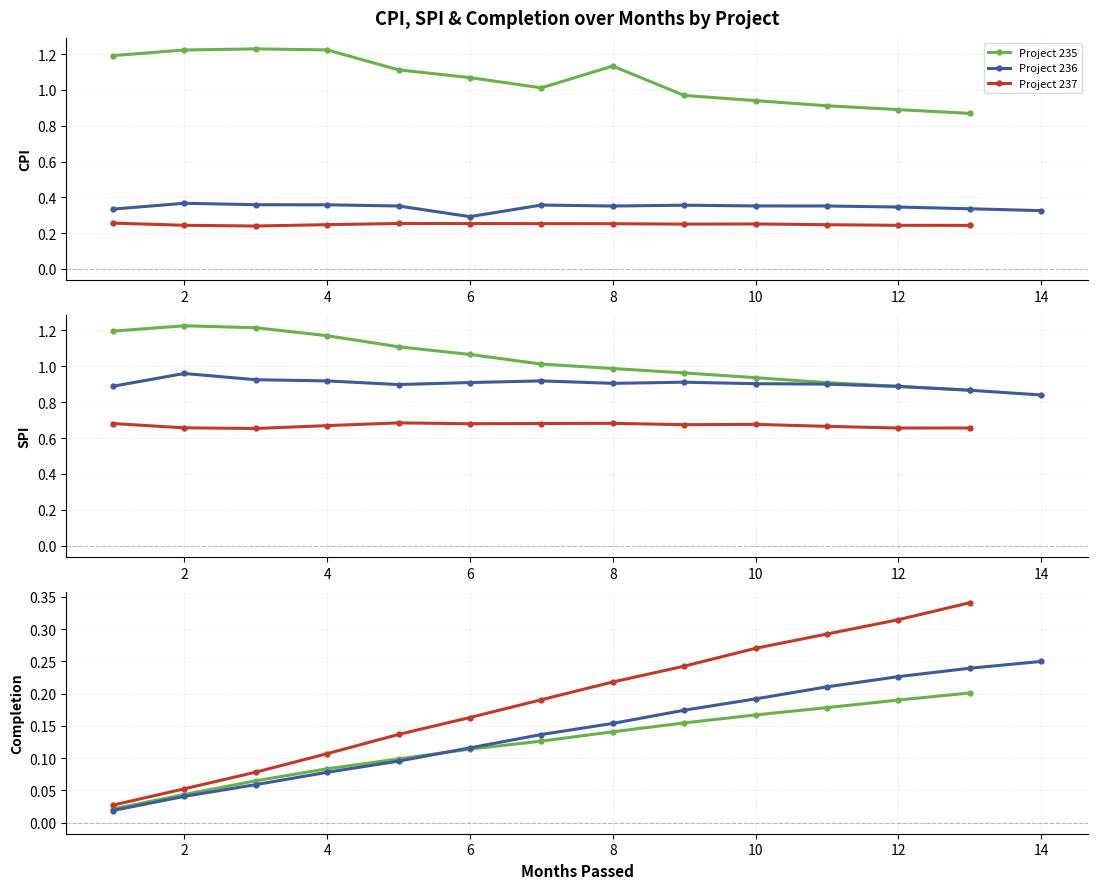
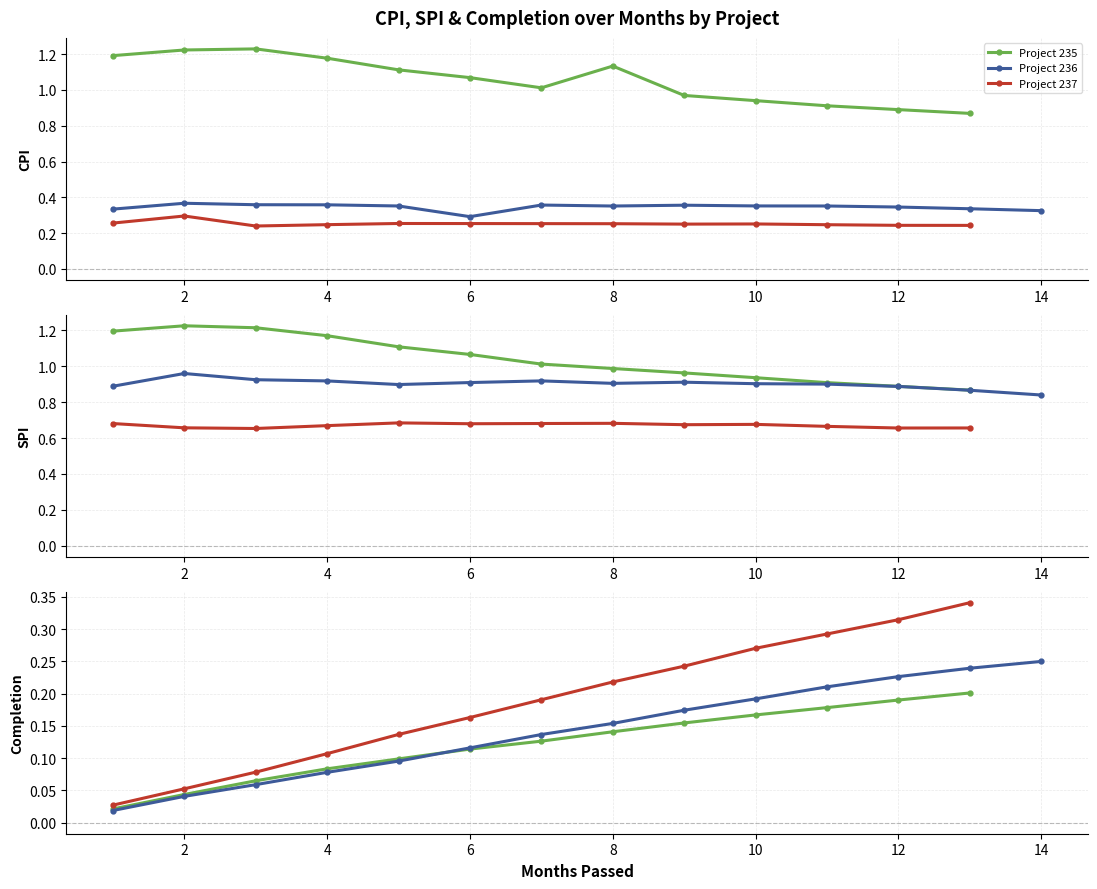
CPI, SPI & Completion over Months by Project, Project 237, 2: 0.24 -> 0.30
CPI, SPI & Completion over Months by Project, Project 235, 4: 1.22 -> 1.18
